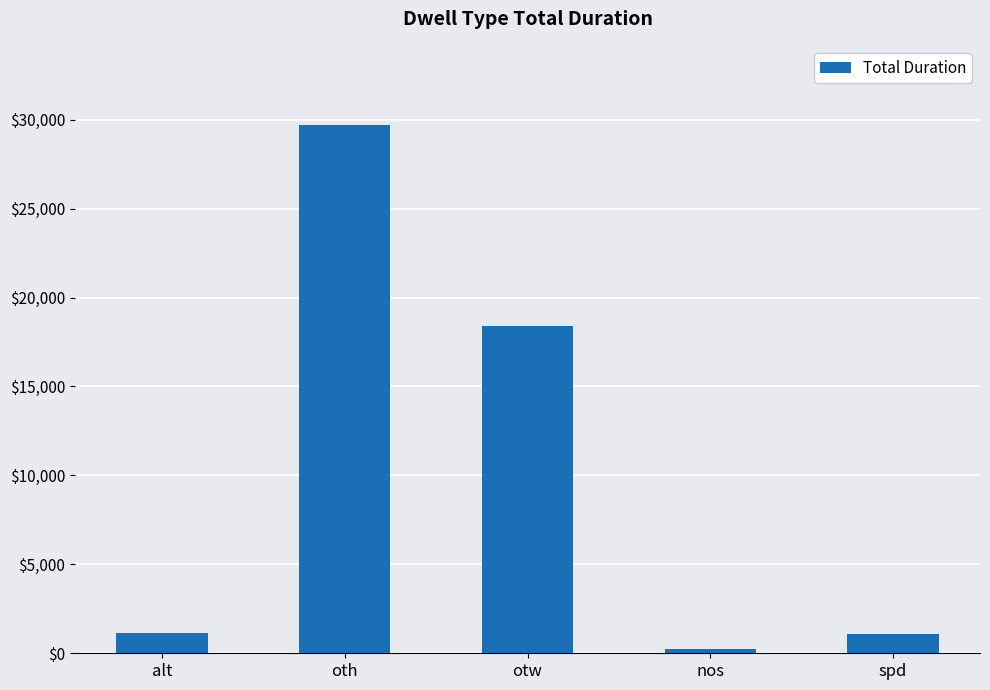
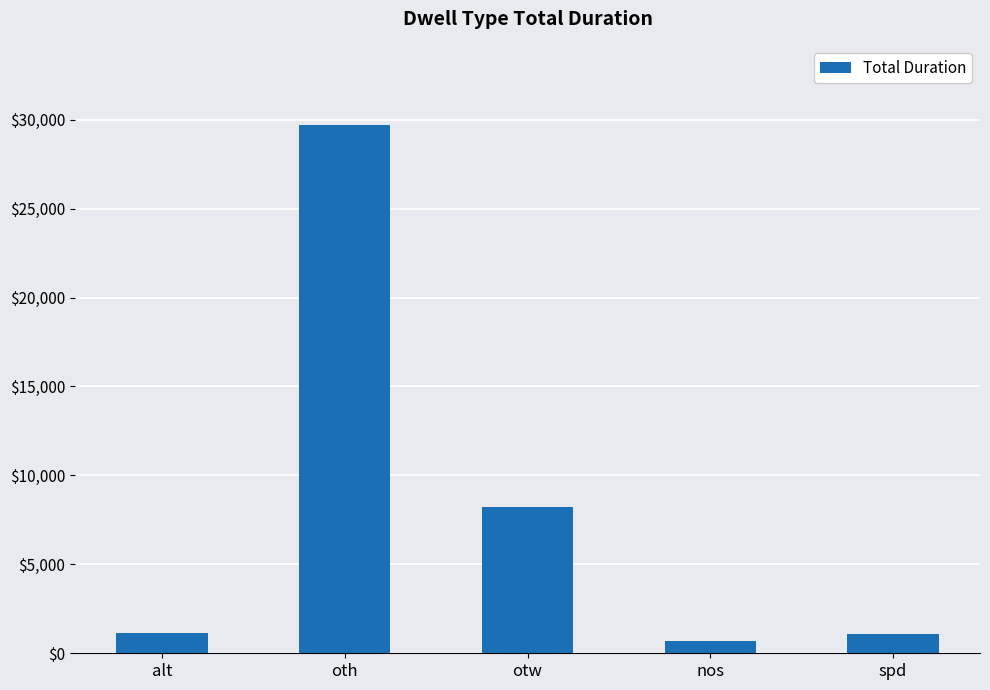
otw: $18,400 -> $8,200
nos: $200 -> $700
